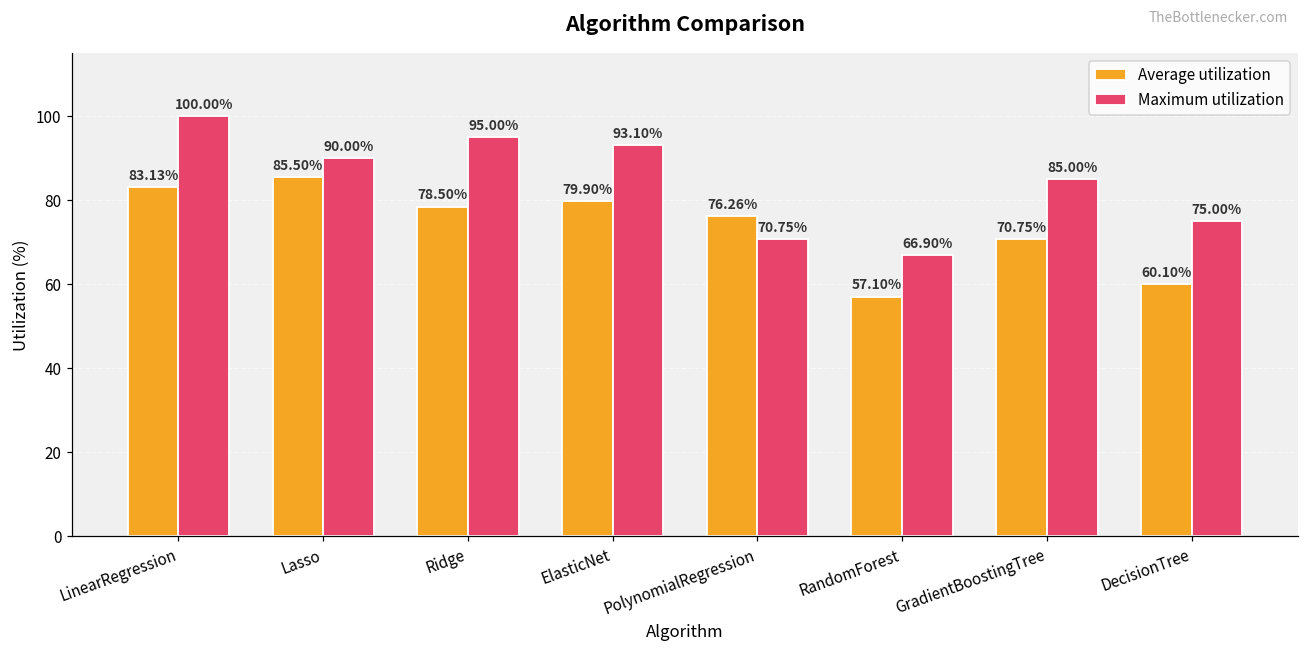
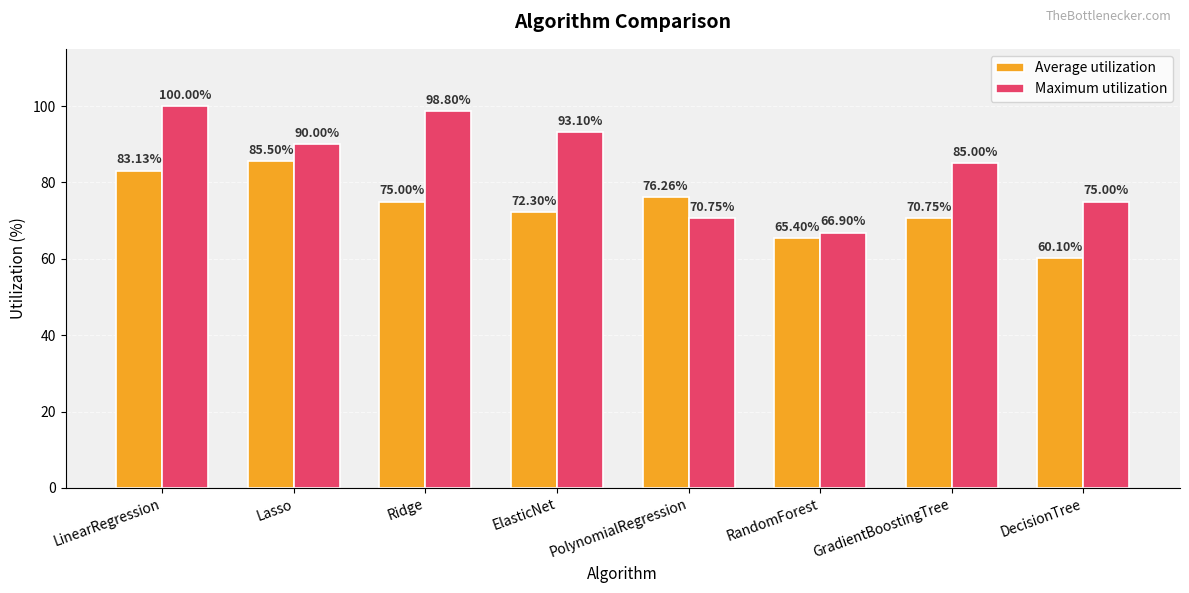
Average utilization, Ridge: 78.50% -> 75.00%
Maximum utilization, Ridge: 95.00% -> 98.80%
Average utilization, ElasticNet: 79.90% -> 72.30%
Average utilization, RandomForest: 57.10% -> 65.40%
